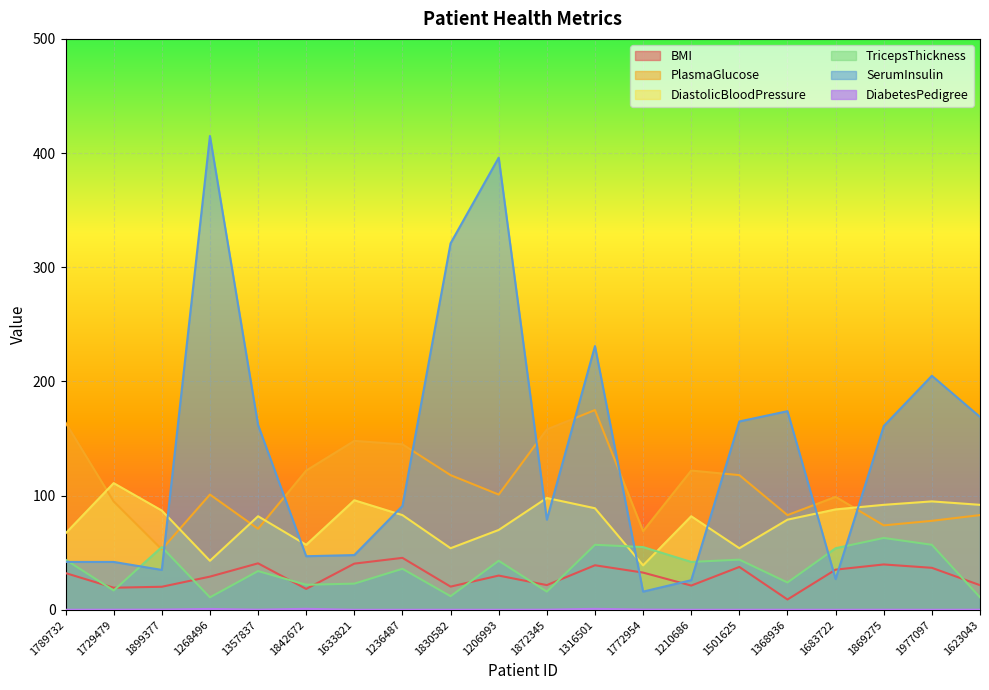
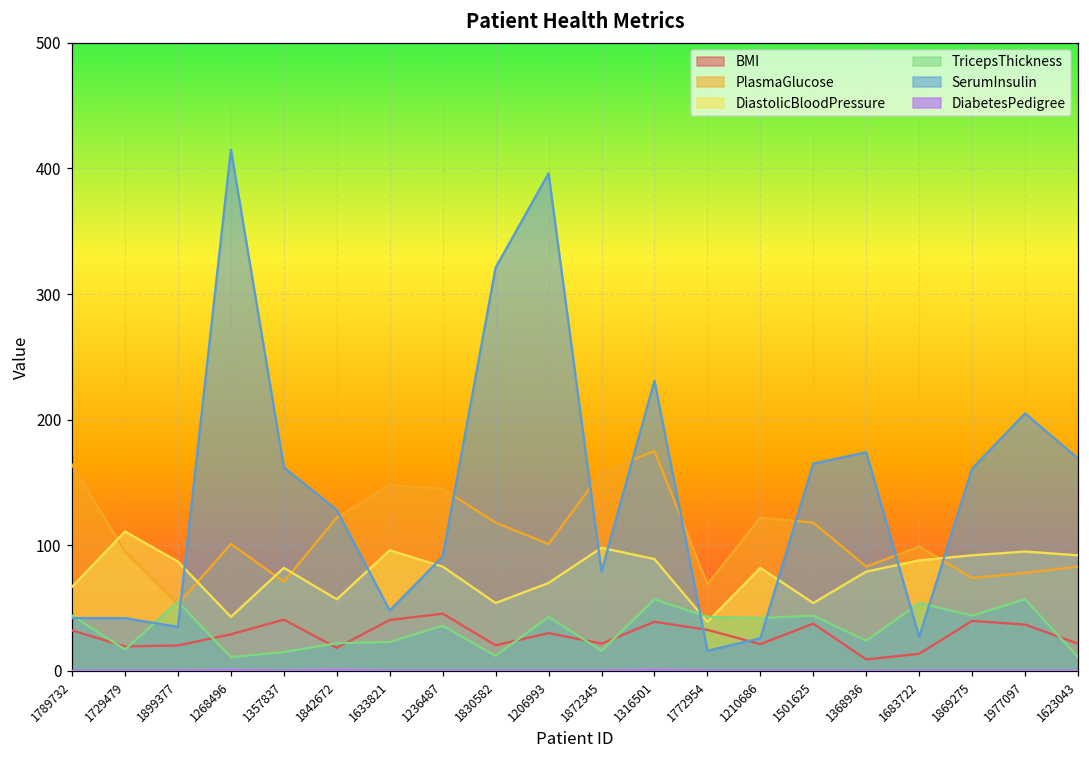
TricepsThickness, 1357837: 34 -> 15
SerumInsulin, 1842672: 47 -> 128
TricepsThickness, 1772954: 55 -> 43
BMI, 1683722: 35 -> 14
TricepsThickness, 1869275: 63 -> 44
